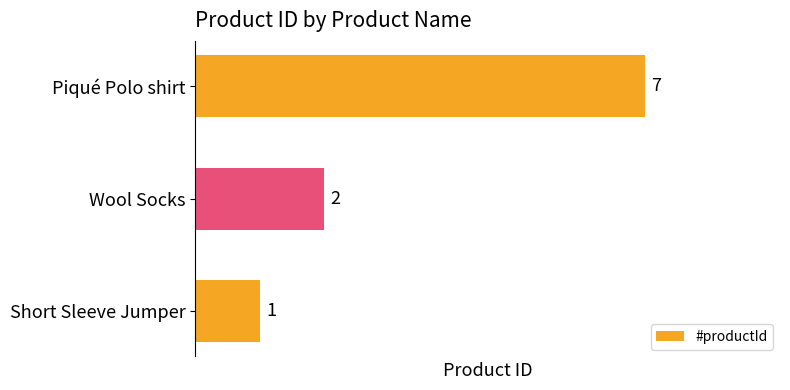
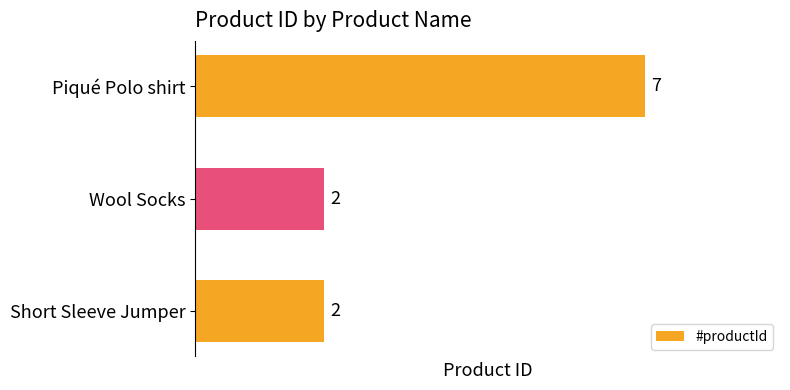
Short Sleeve Jumper: 1 -> 2
